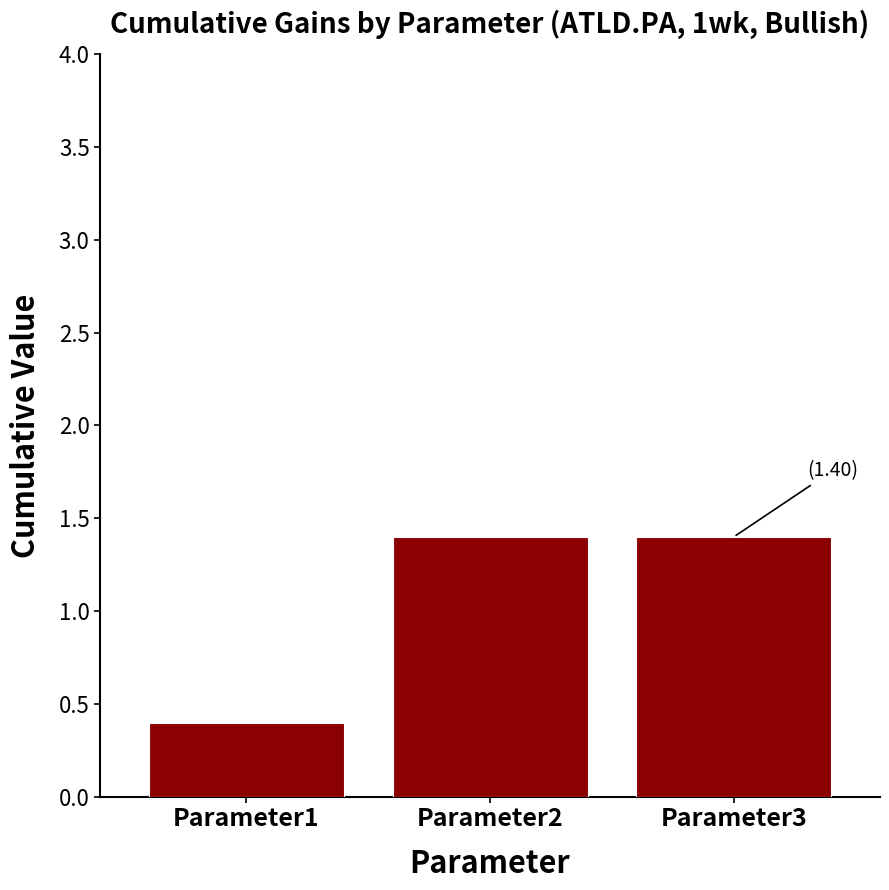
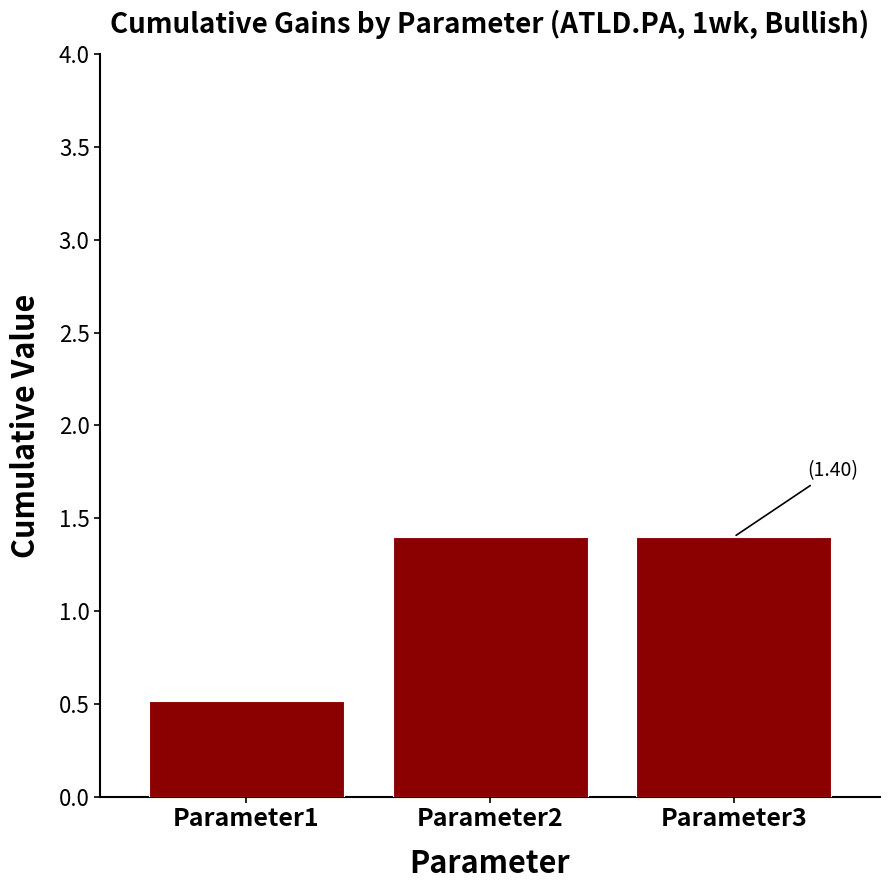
Parameter1: 0.40 -> 0.52
